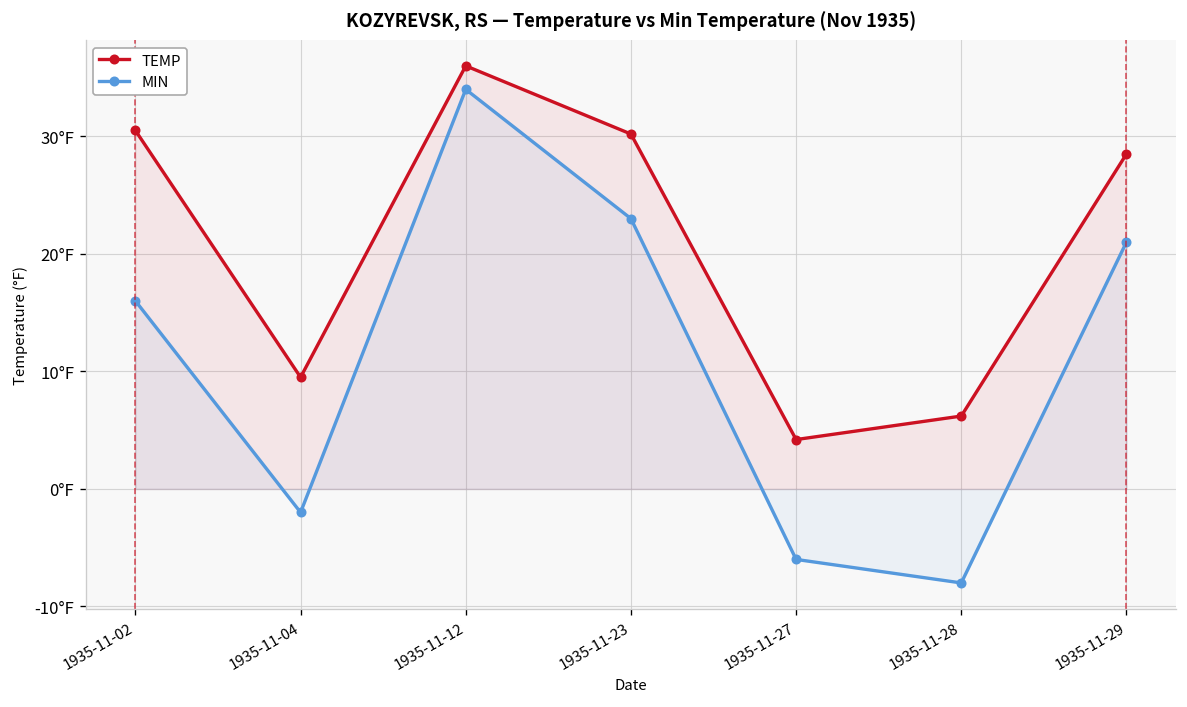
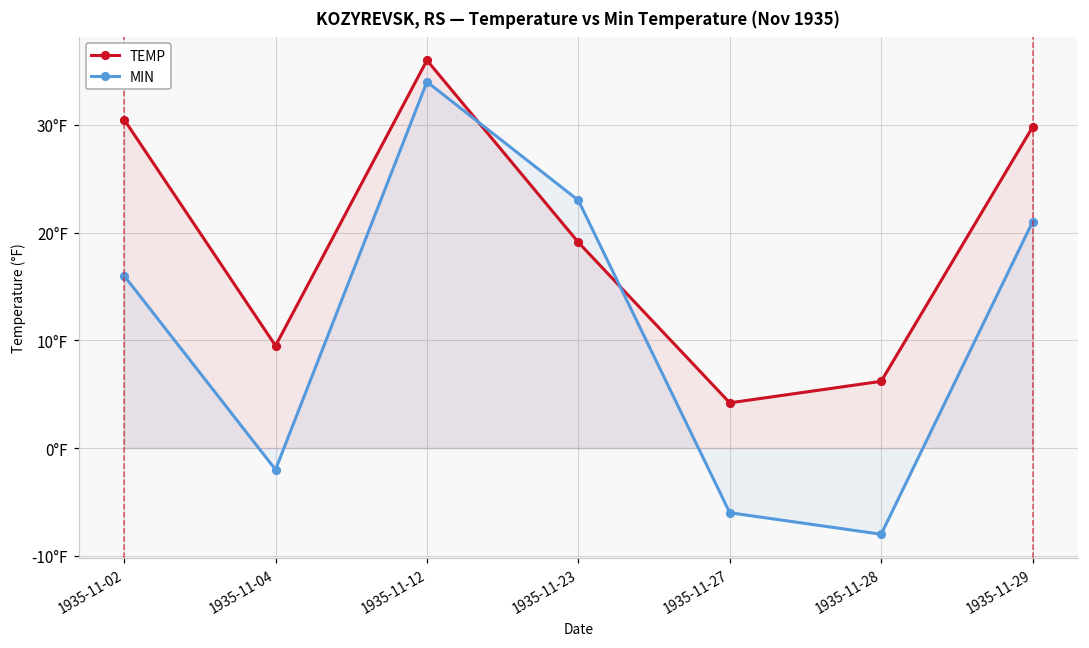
TEMP, 1935-11-23: 30°F -> 19°F
TEMP, 1935-11-29: 29°F -> 30°F
